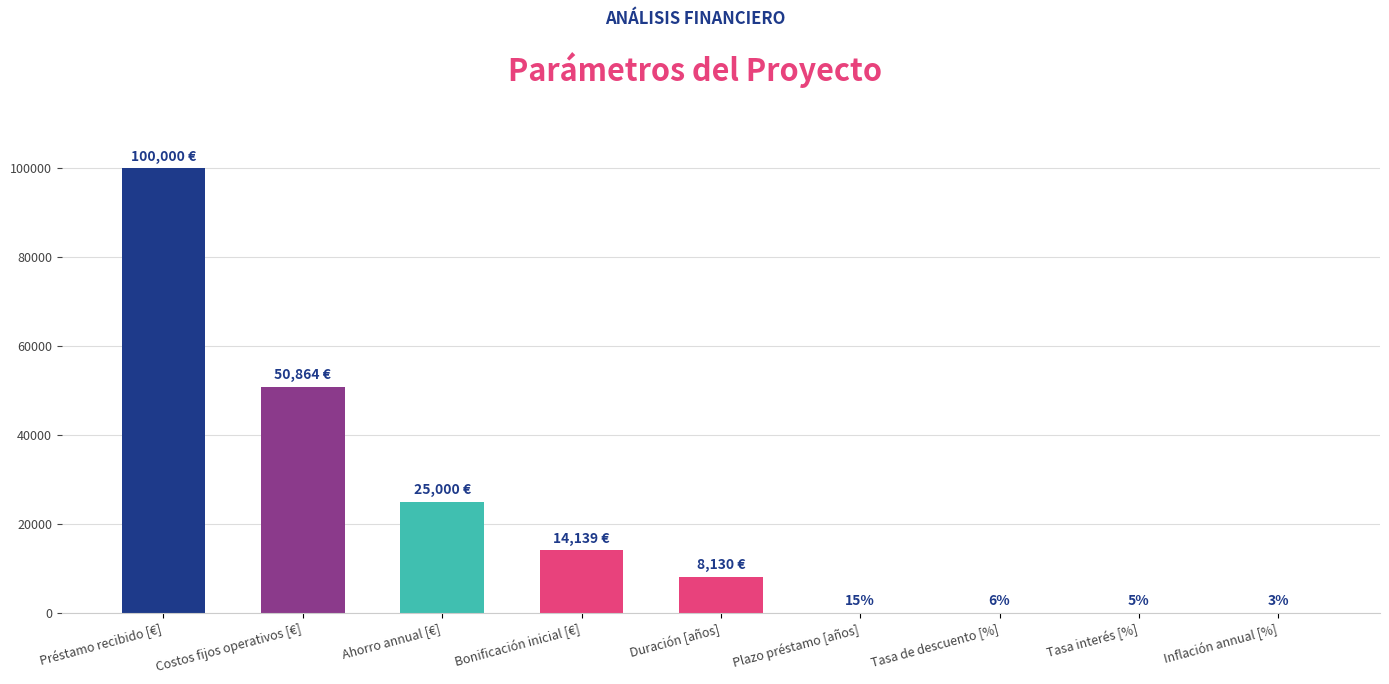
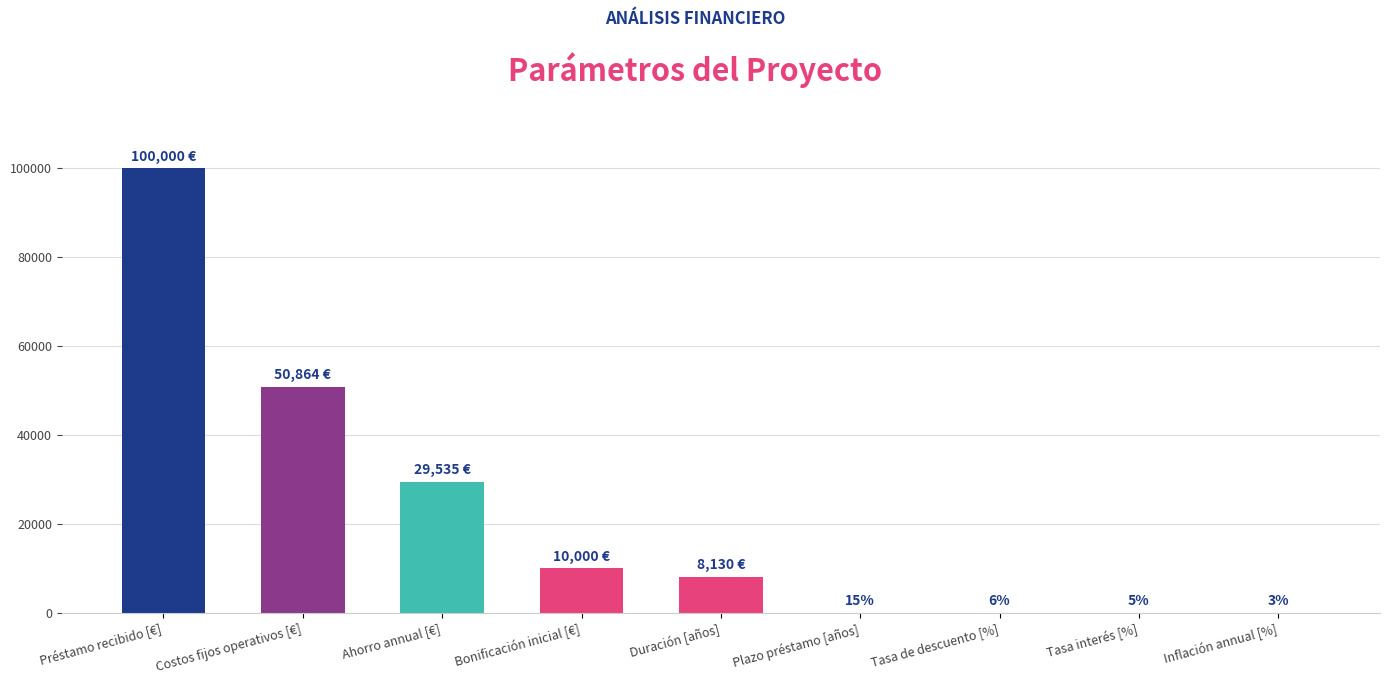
Ahorro annual [€]: 25,000 -> 29,535
Bonificación inicial [€]: 14,139 -> 10,000
